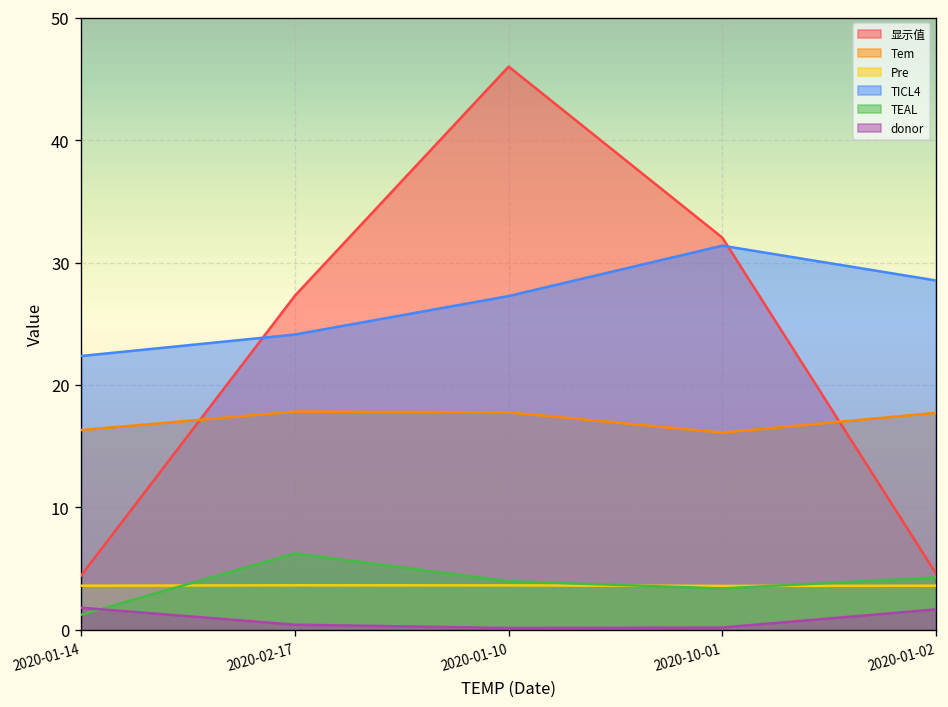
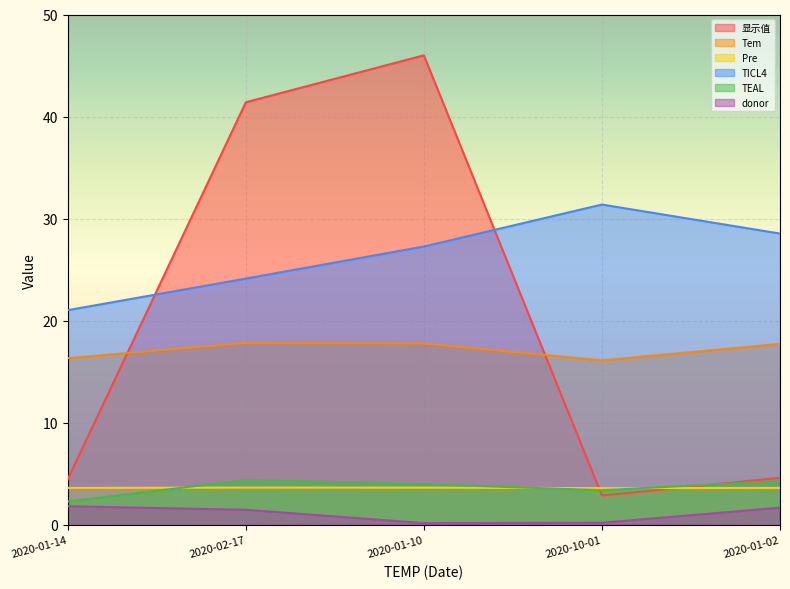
TICL4, 2020-01-14: 22.4 -> 21.0
TEAL, 2020-01-14: 1.2 -> 2.3
显示值, 2020-02-17: 27.3 -> 41.4
TEAL, 2020-02-17: 6.2 -> 4.4
donor, 2020-02-17: 0.4 -> 1.5
显示值, 2020-10-01: 32.0 -> 2.9
